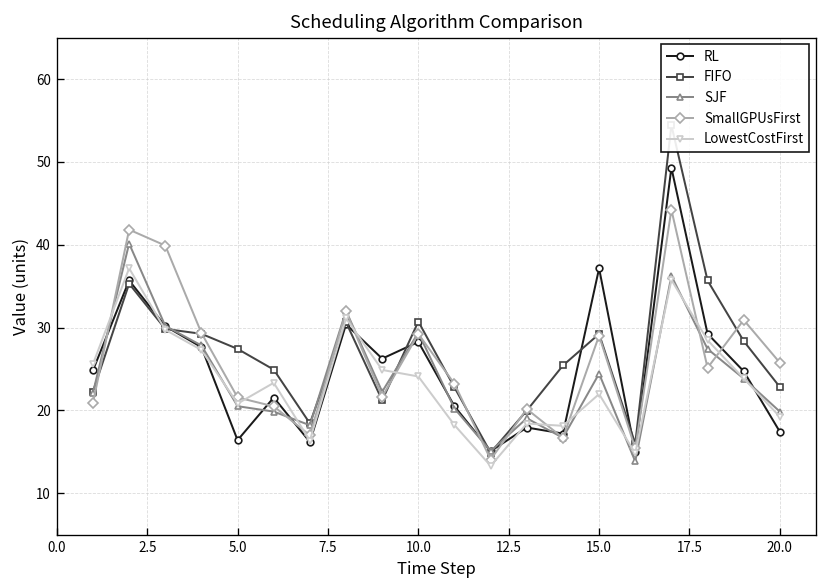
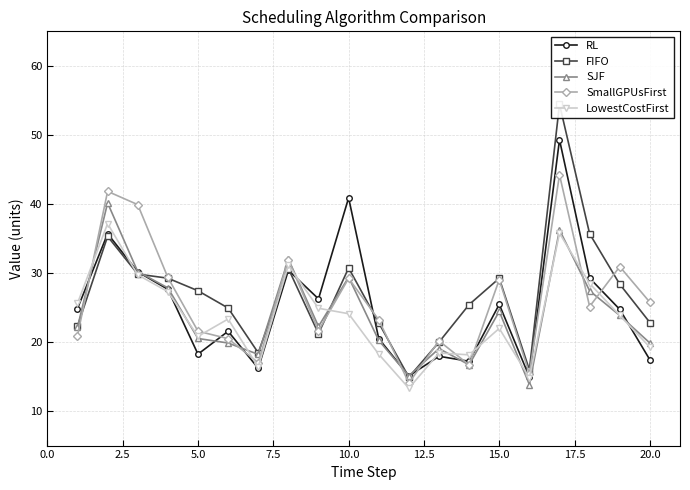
RL, 5.0: 16 -> 18
RL, 10.0: 28 -> 41
RL, 15.0: 37 -> 25
